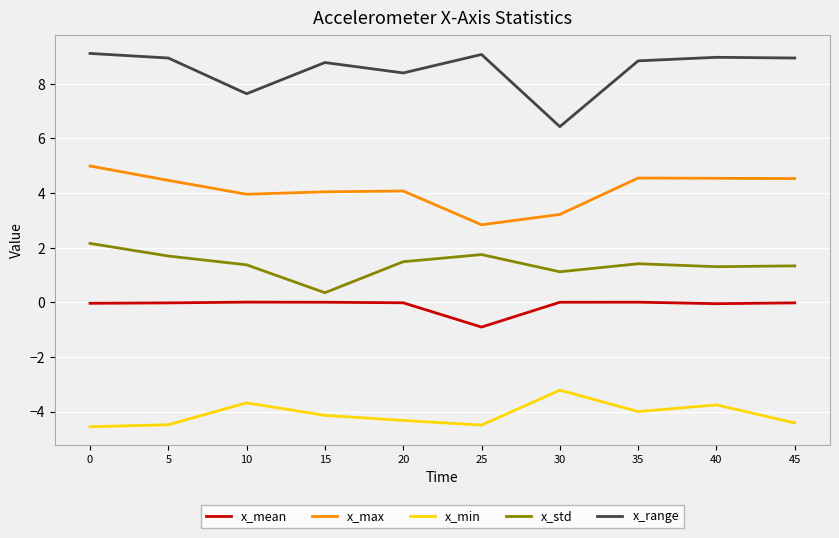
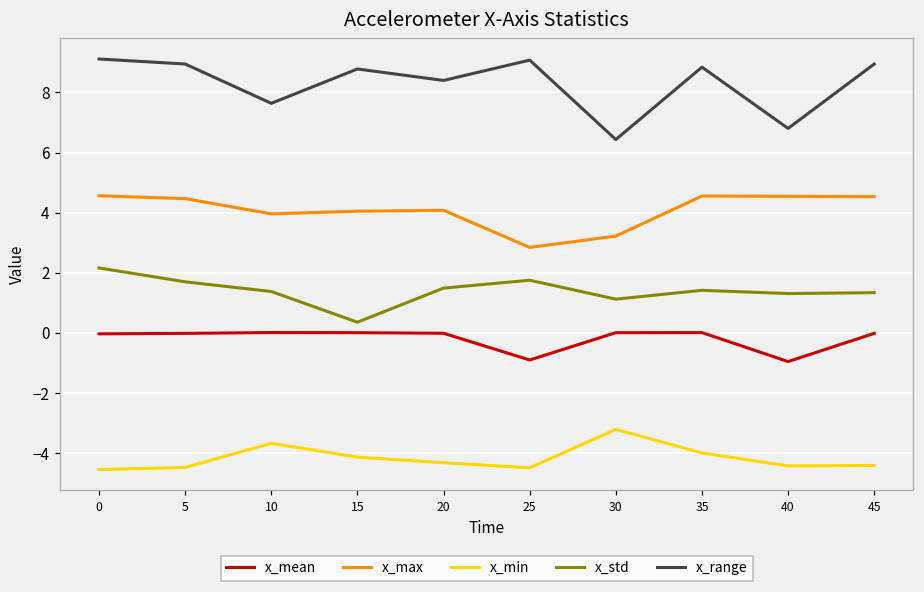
x_max, 0: 5.0 -> 4.6
x_mean, 40: 0.0 -> -1.0
x_min, 40: -3.8 -> -4.4
x_range, 40: 9.0 -> 6.8
